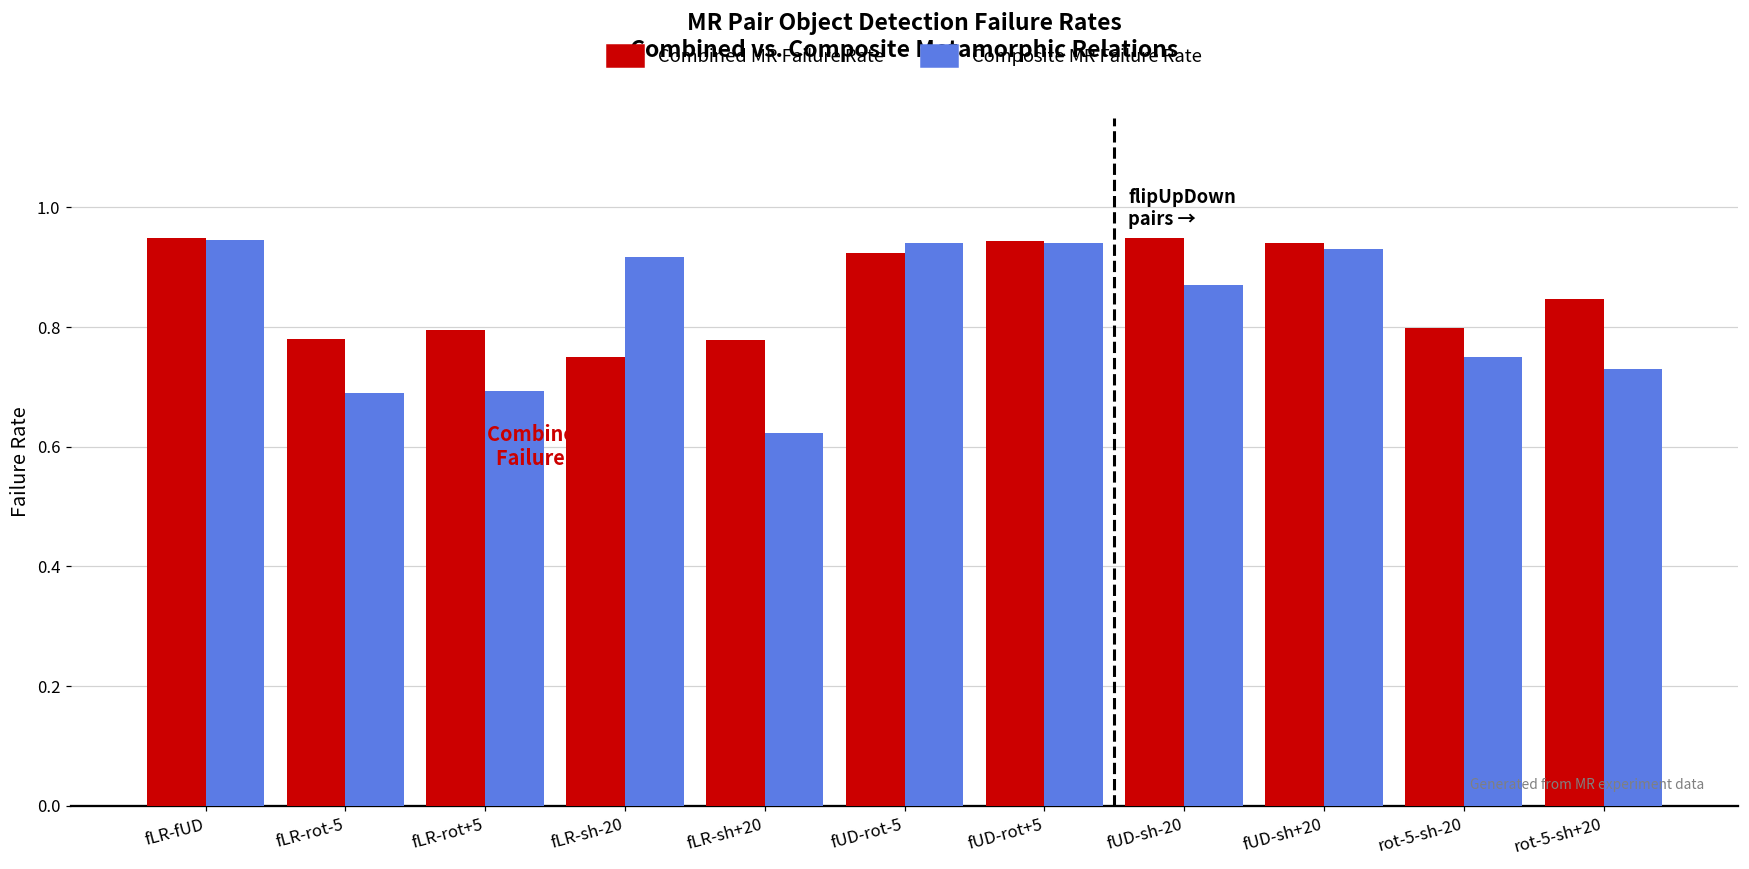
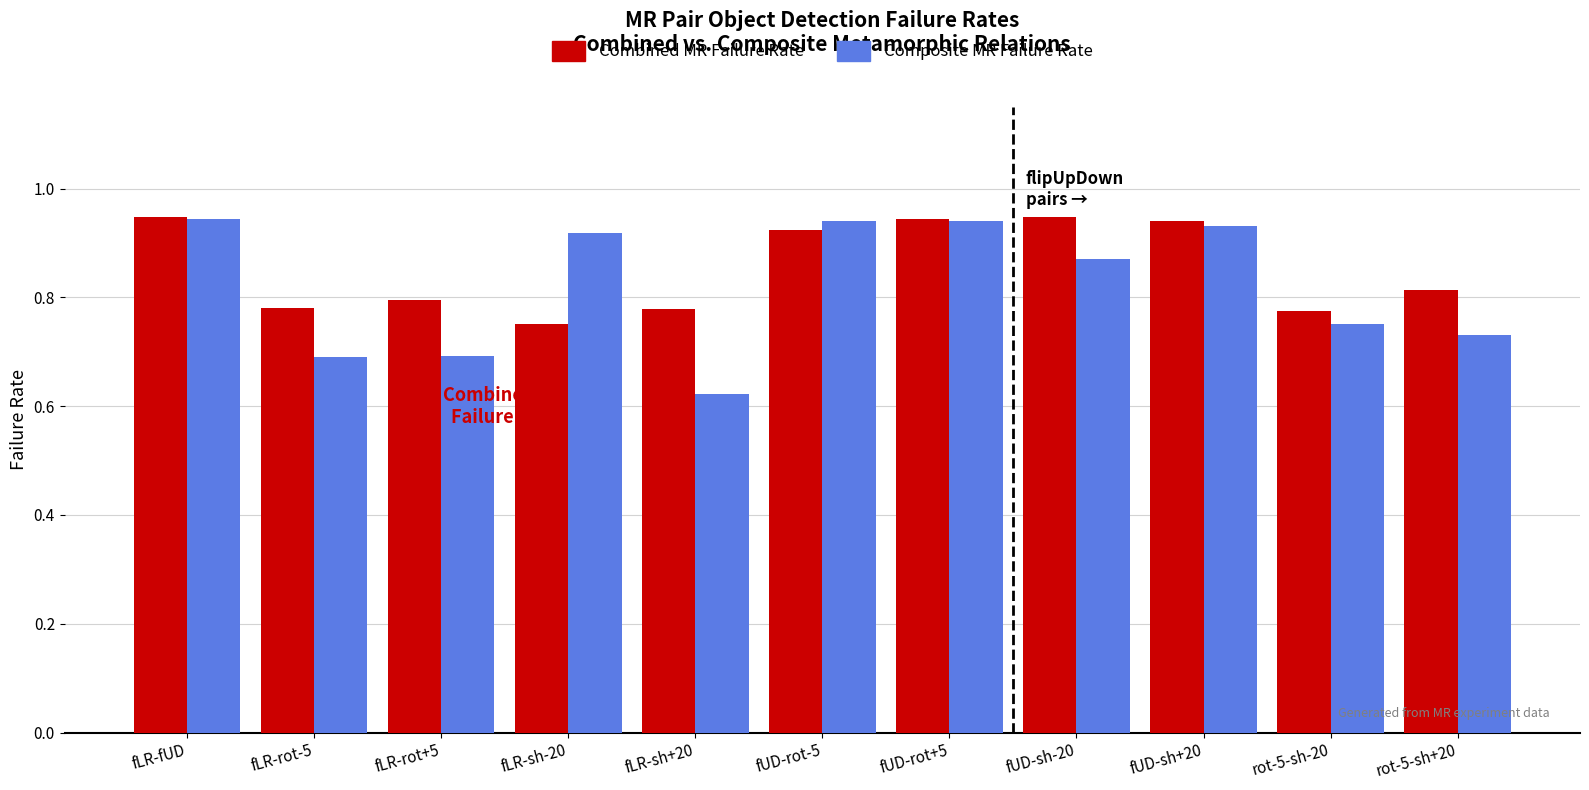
Combined MR Failure Rate, rot-5-sh-20: 0.80 -> 0.78
Combined MR Failure Rate, rot-5-sh+20: 0.85 -> 0.81
